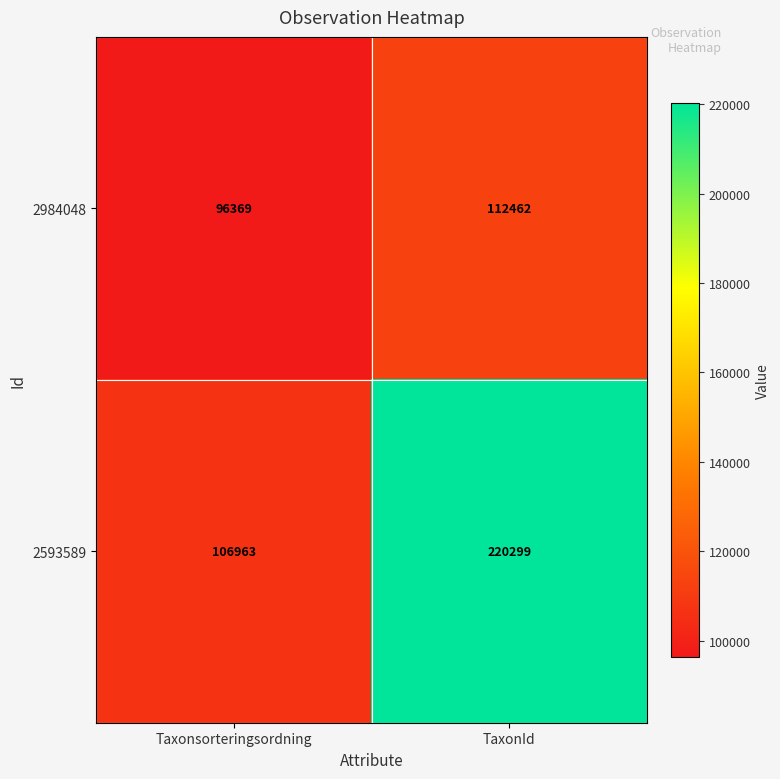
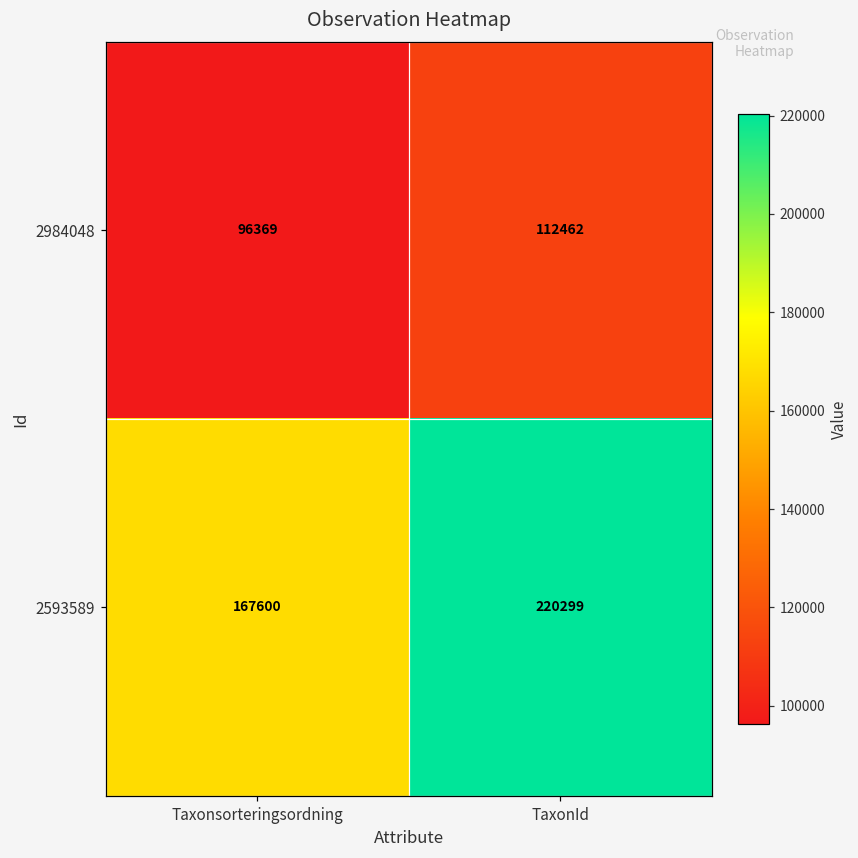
2593589, Taxonsorteringsordning: 106963 -> 167600
